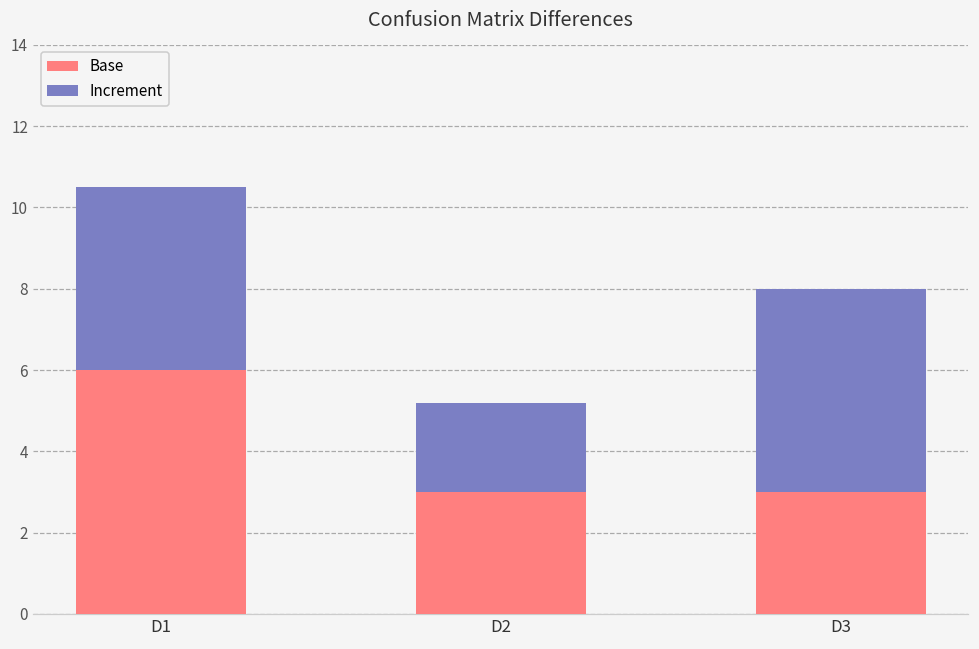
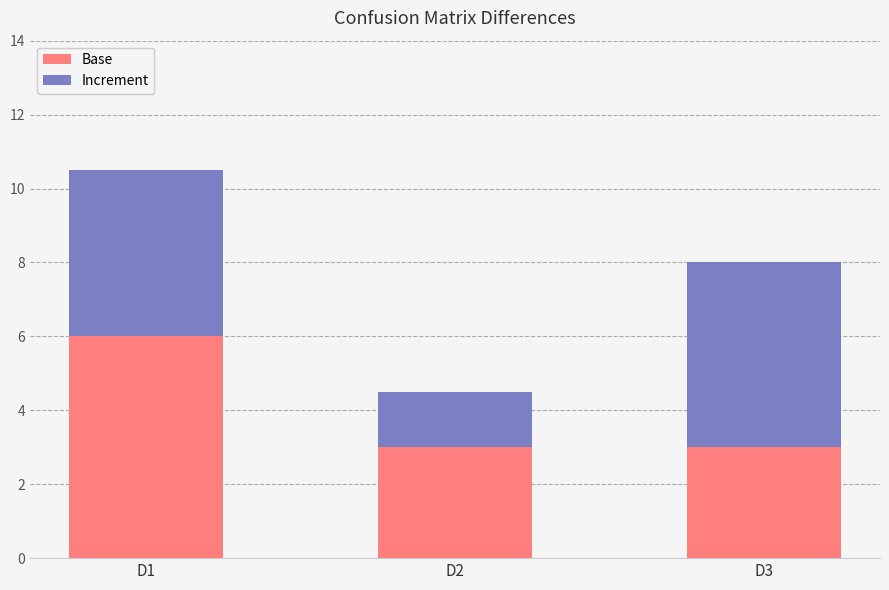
Increment, D2: 2.2 -> 1.5
